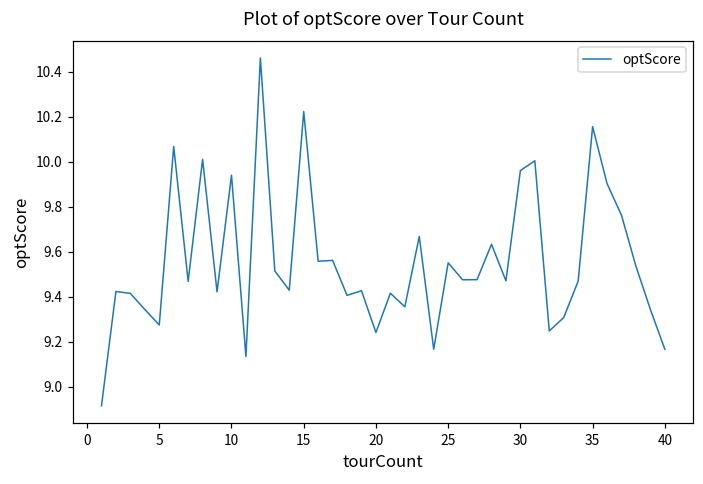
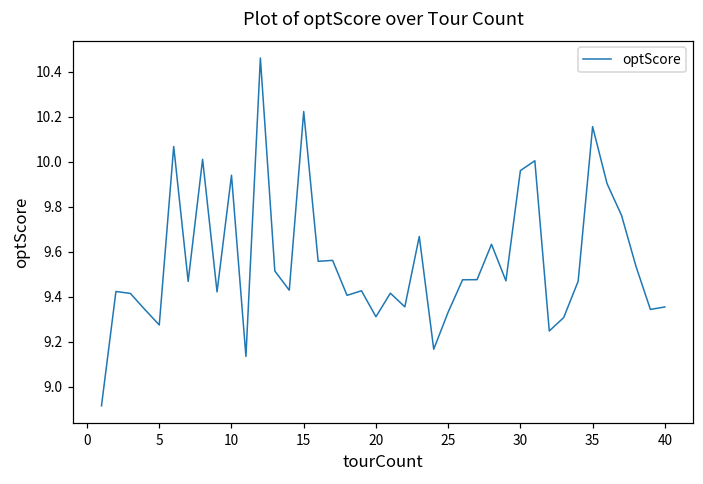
20: 9.24 -> 9.31
25: 9.55 -> 9.33
40: 9.17 -> 9.35
